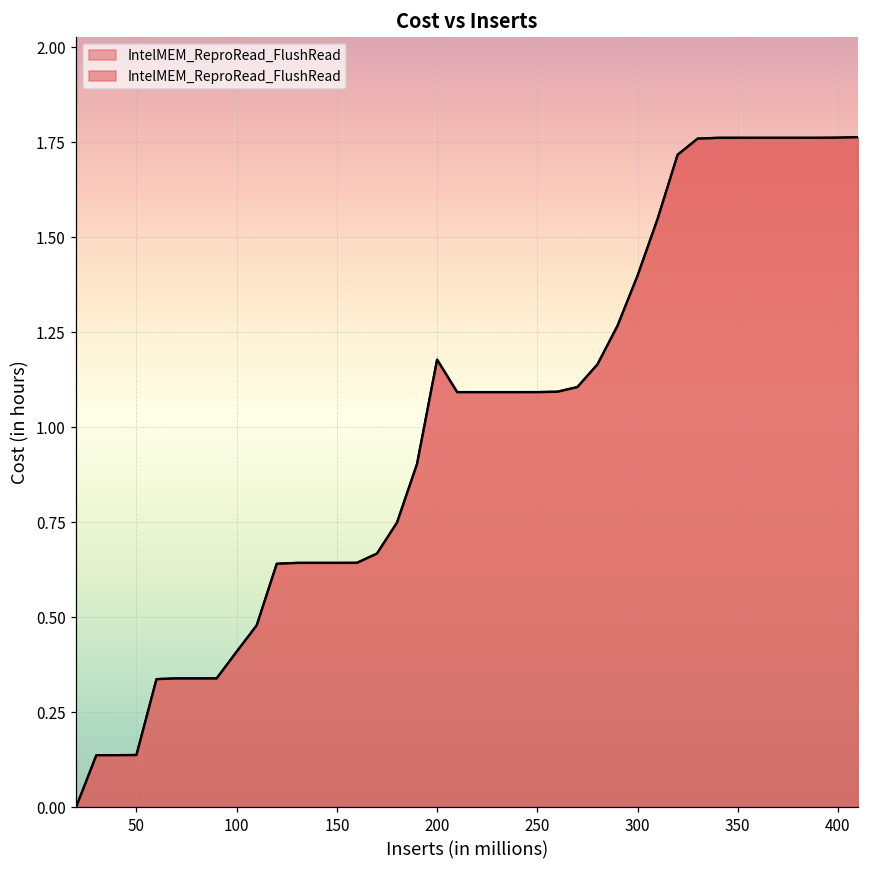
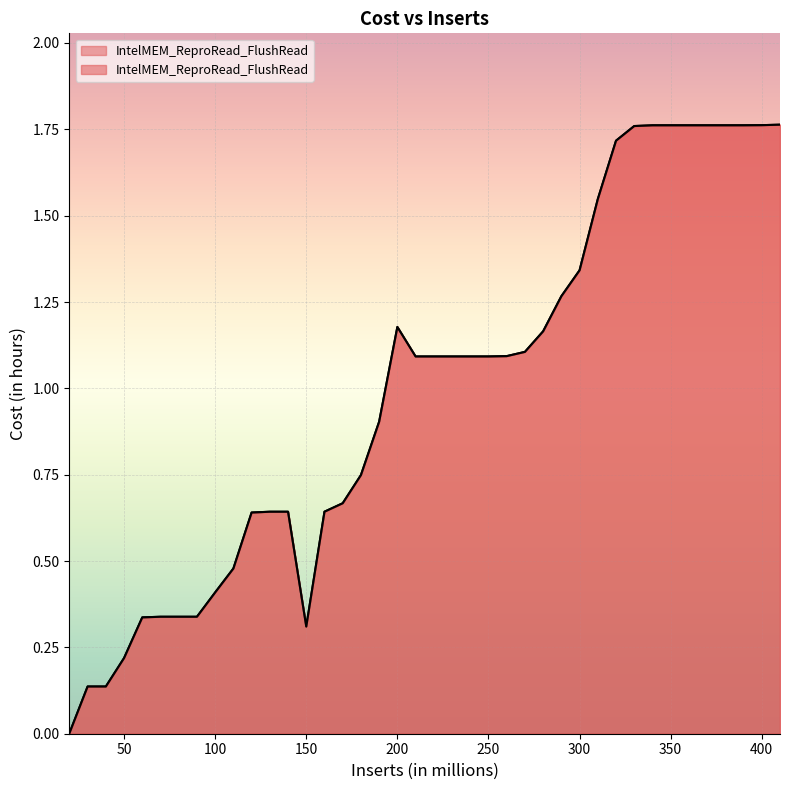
50: 0.14 -> 0.22
150: 0.64 -> 0.31
300: 1.40 -> 1.34
